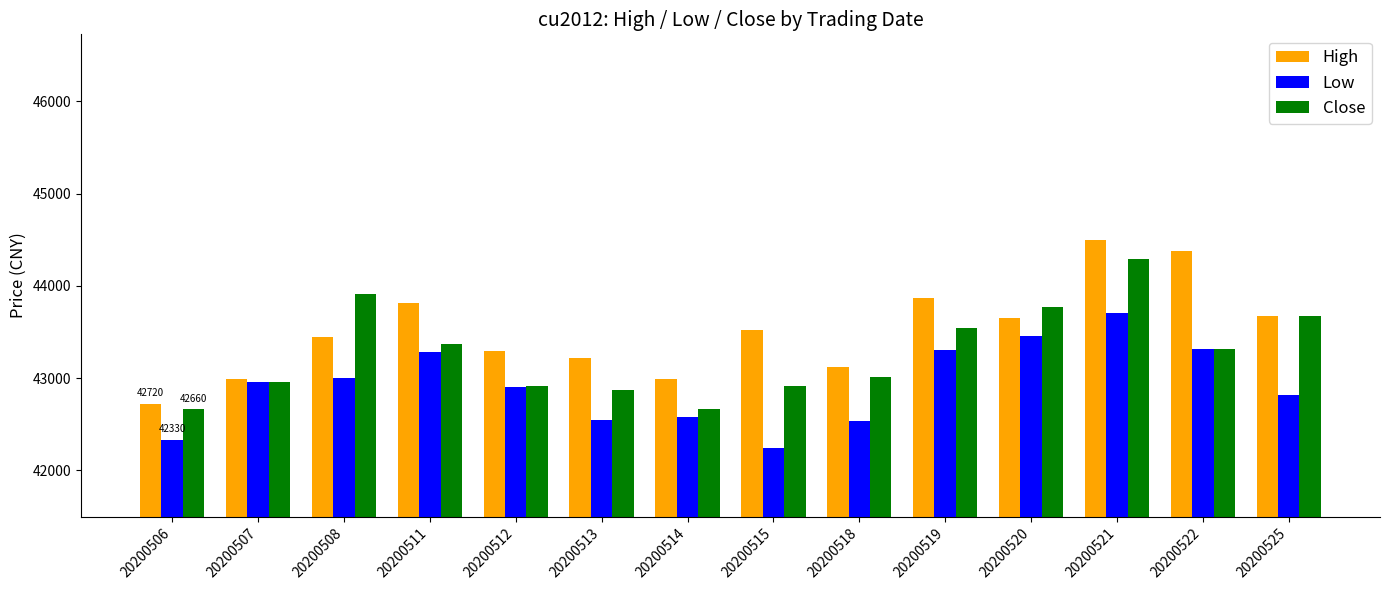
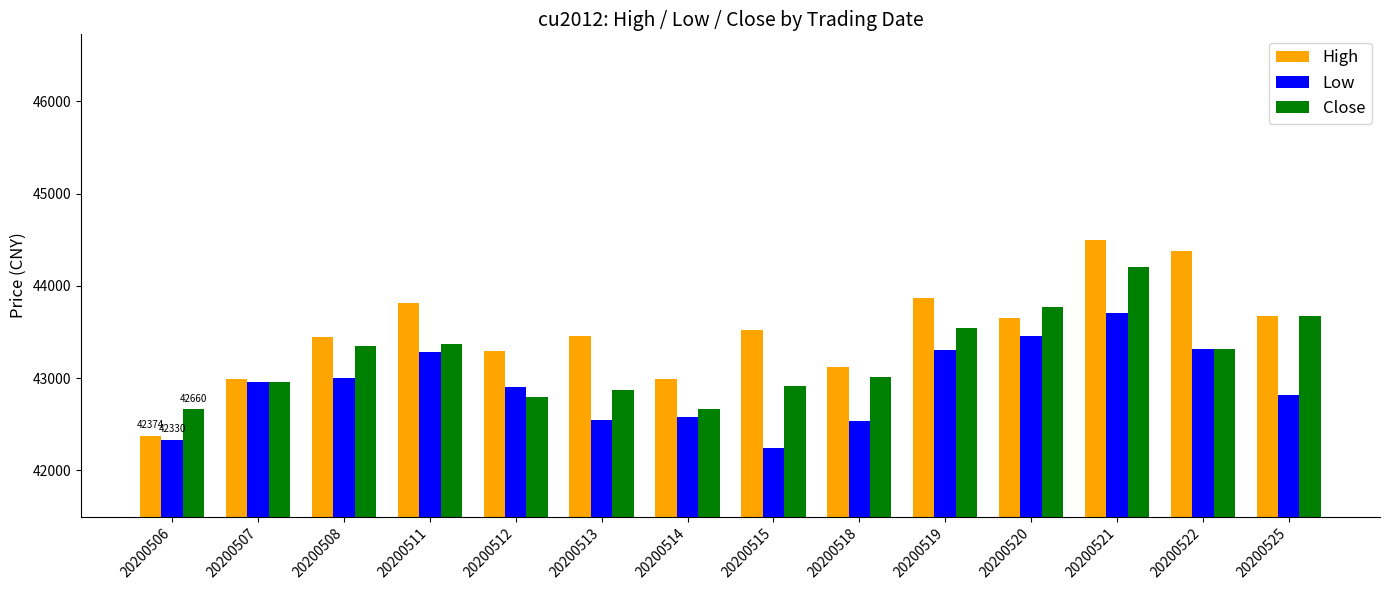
High, 20200506: 42720 -> 42374
Close, 20200508: 43900 -> 43400
Close, 20200512: 42900 -> 42800
High, 20200513: 43200 -> 43500
Close, 20200521: 44300 -> 44200
